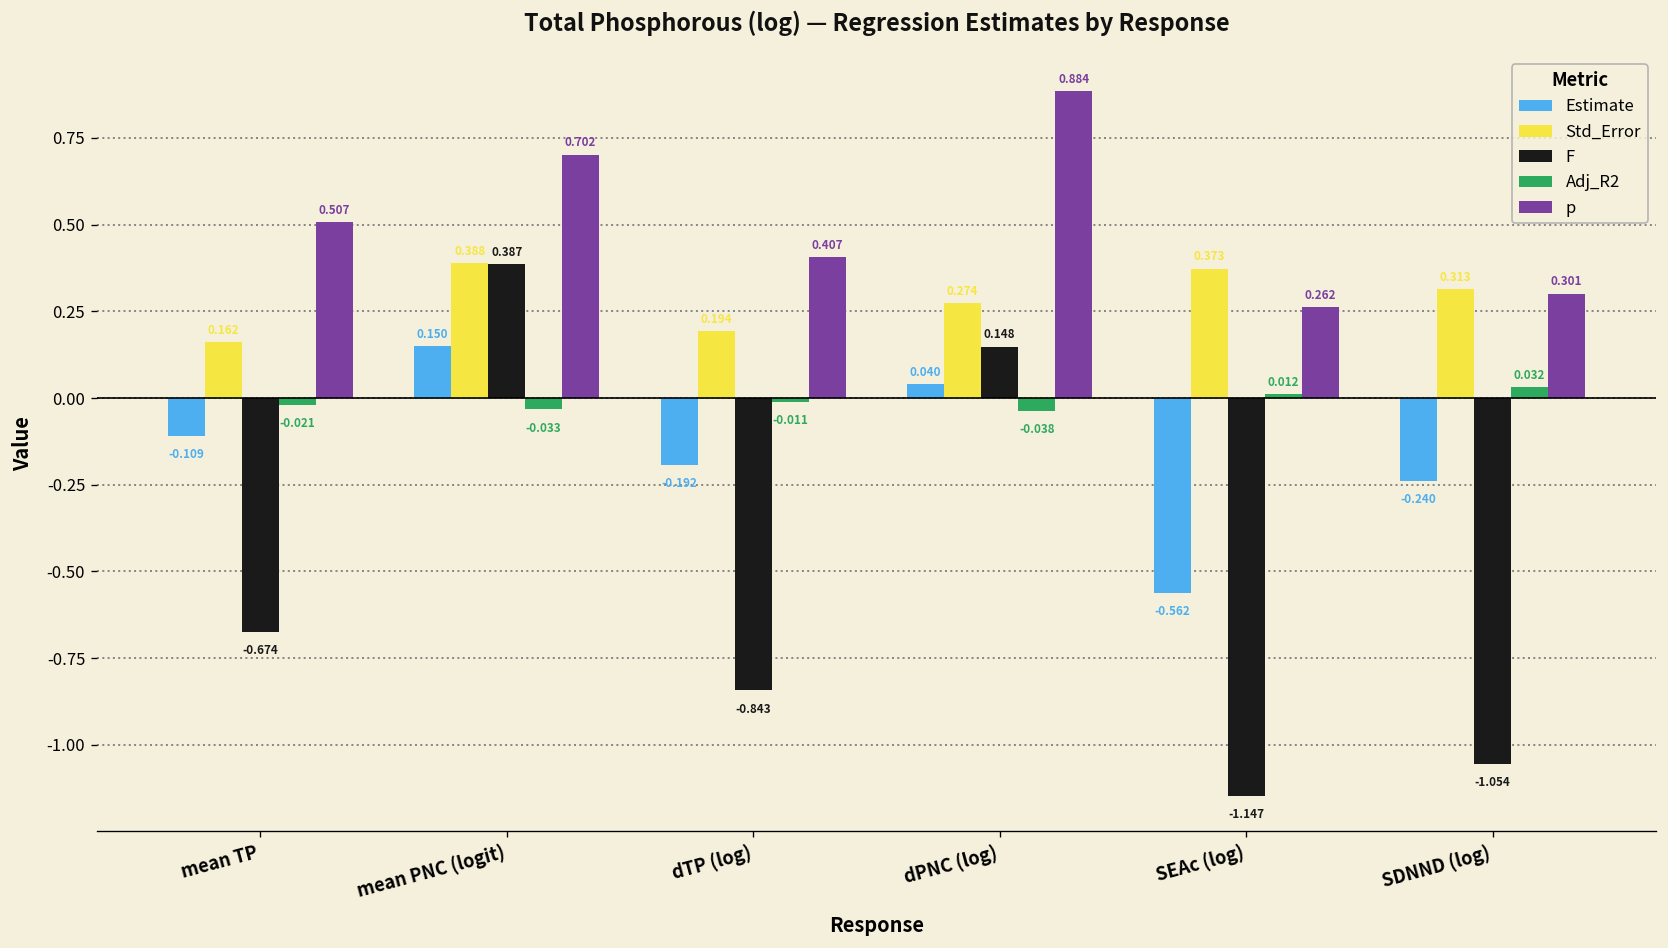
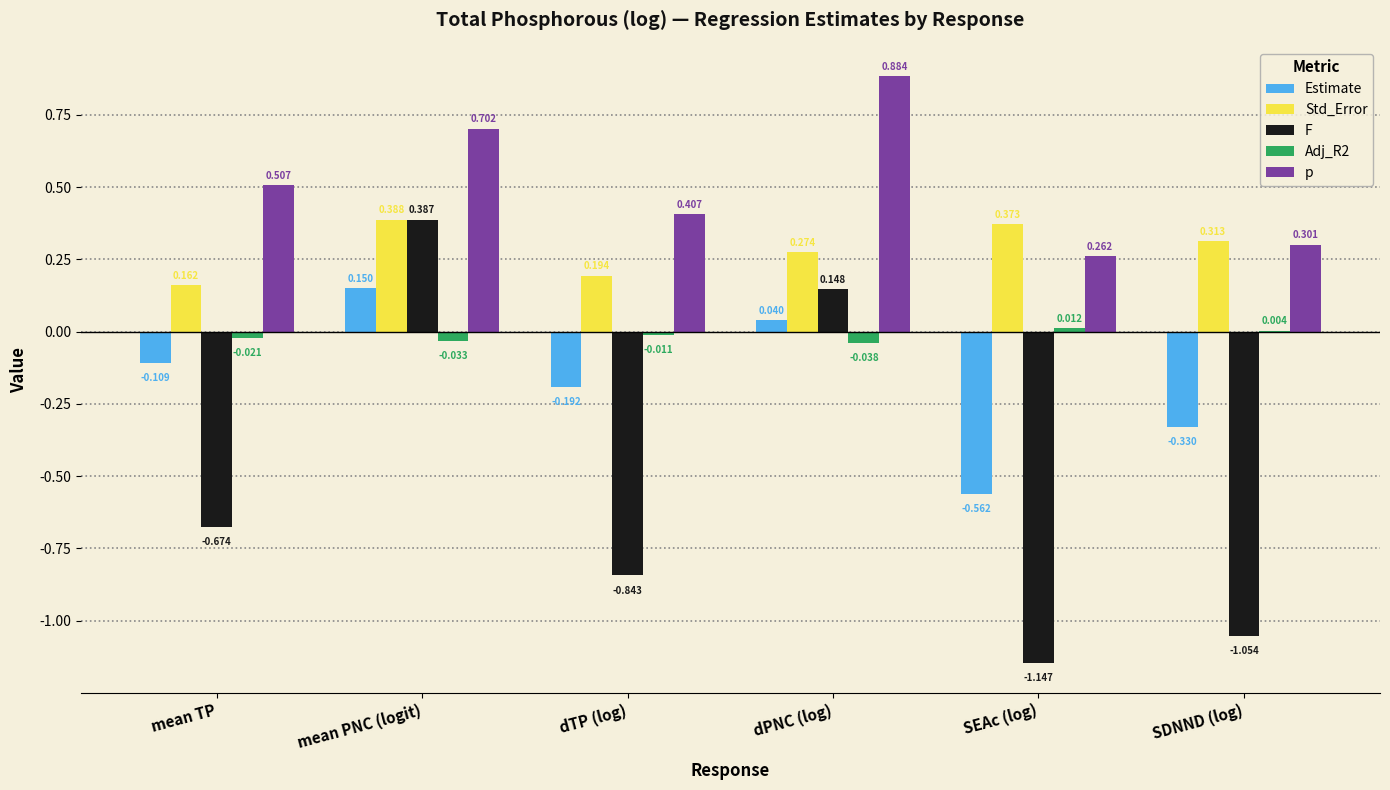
Estimate, SDNND (log): -0.240 -> -0.330
Adj_R2, SDNND (log): 0.032 -> 0.004
